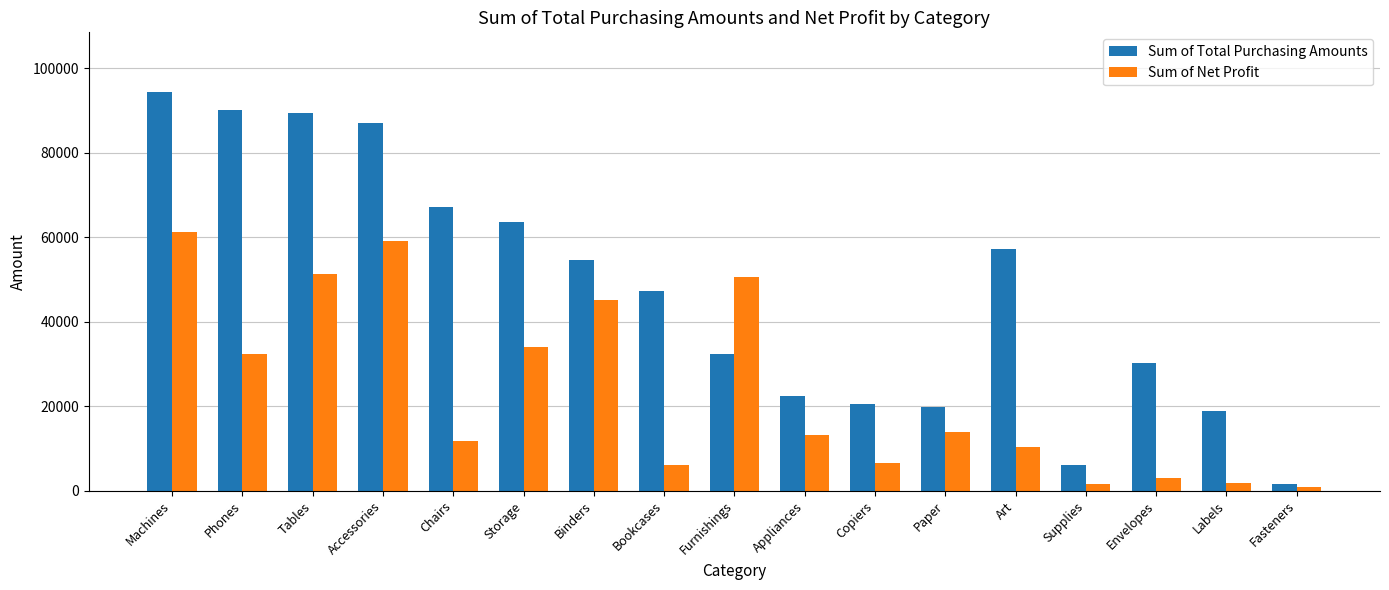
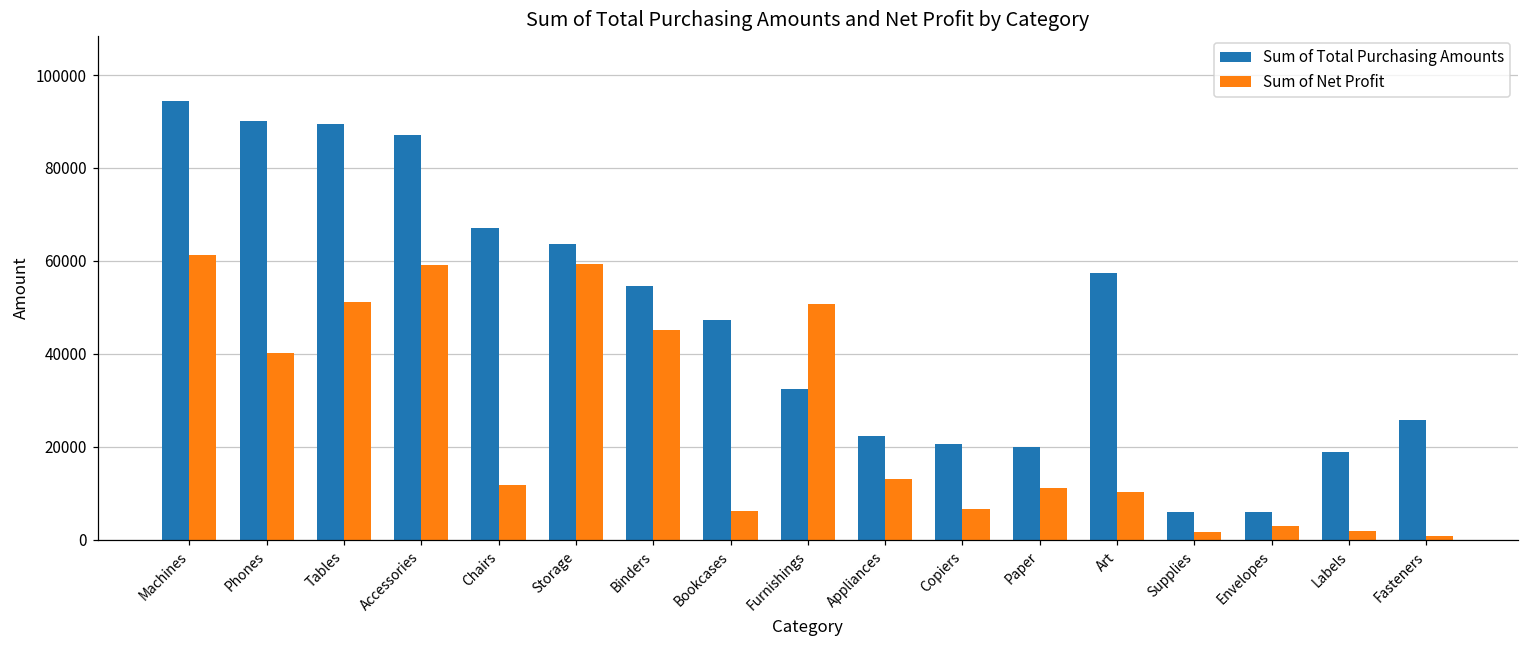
Sum of Net Profit, Phones: 32000 -> 40000
Sum of Net Profit, Storage: 34000 -> 59000
Sum of Net Profit, Paper: 14000 -> 11000
Sum of Total Purchasing Amounts, Envelopes: 30000 -> 6000
Sum of Total Purchasing Amounts, Fasteners: 2000 -> 26000
